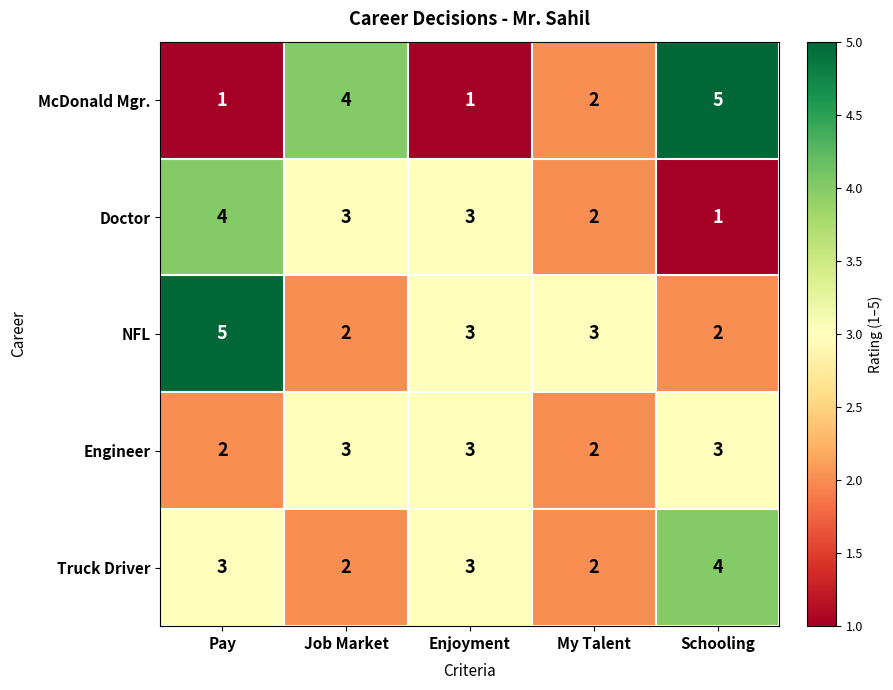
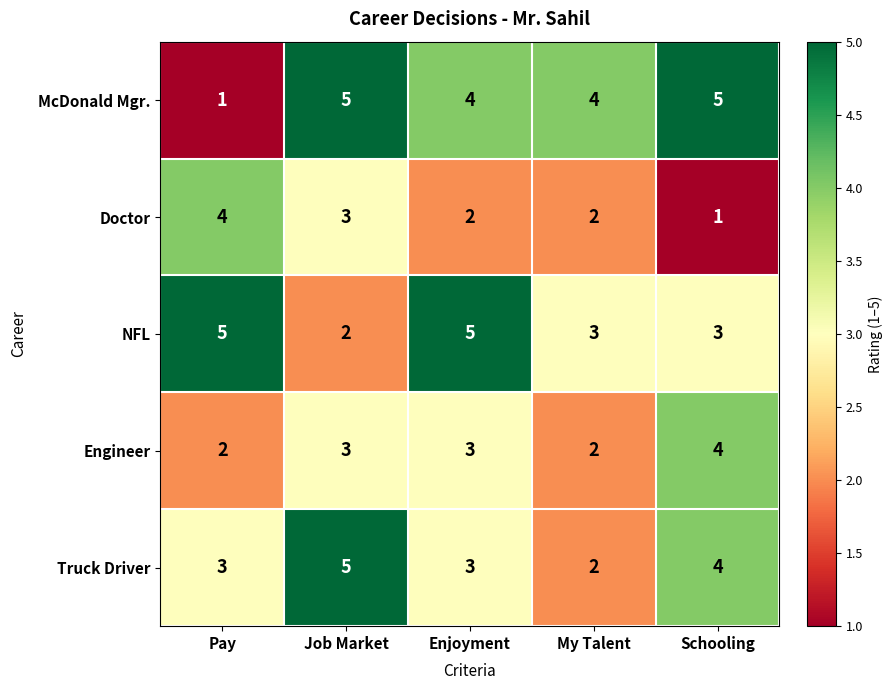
McDonald Mgr., Job Market: 4 -> 5
McDonald Mgr., Enjoyment: 1 -> 4
McDonald Mgr., My Talent: 2 -> 4
Doctor, Enjoyment: 3 -> 2
NFL, Enjoyment: 3 -> 5
NFL, Schooling: 2 -> 3
Engineer, Schooling: 3 -> 4
Truck Driver, Job Market: 2 -> 5
